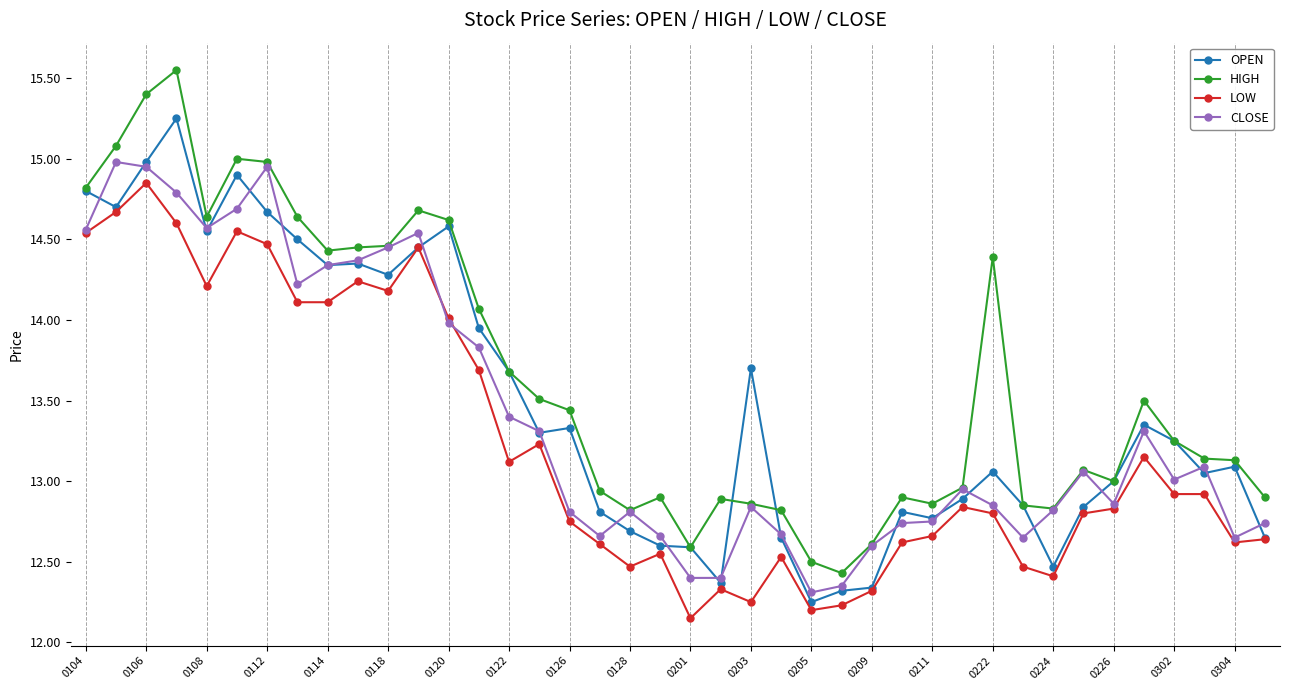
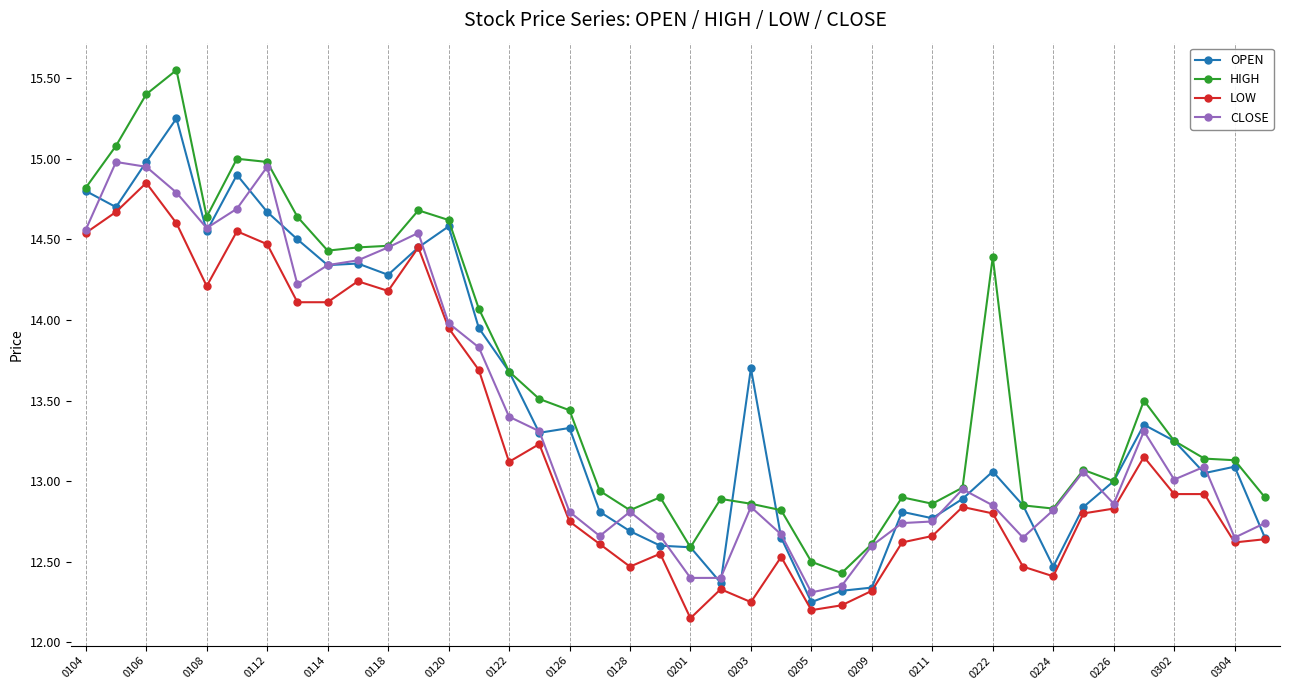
LOW, 0120: 14.01 -> 13.95
